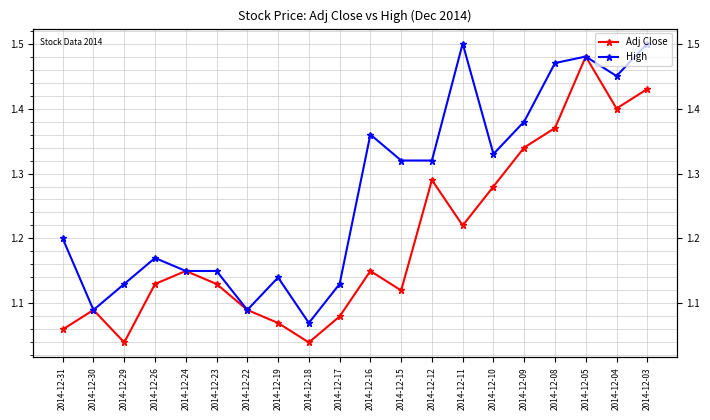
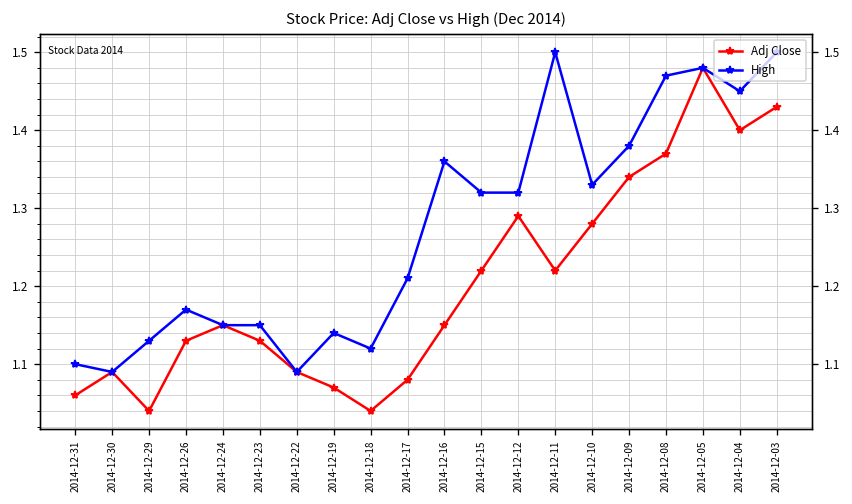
High, 2014-12-31: 1.2 -> 1.1
High, 2014-12-18: 1.07 -> 1.12
High, 2014-12-17: 1.13 -> 1.21
Adj Close, 2014-12-15: 1.12 -> 1.22
